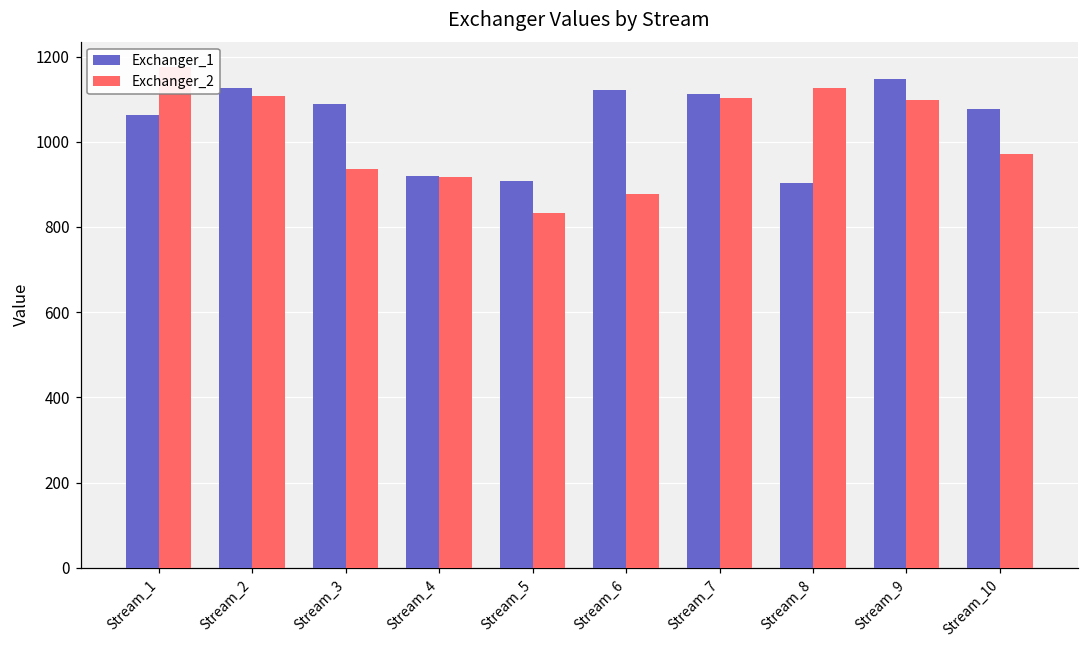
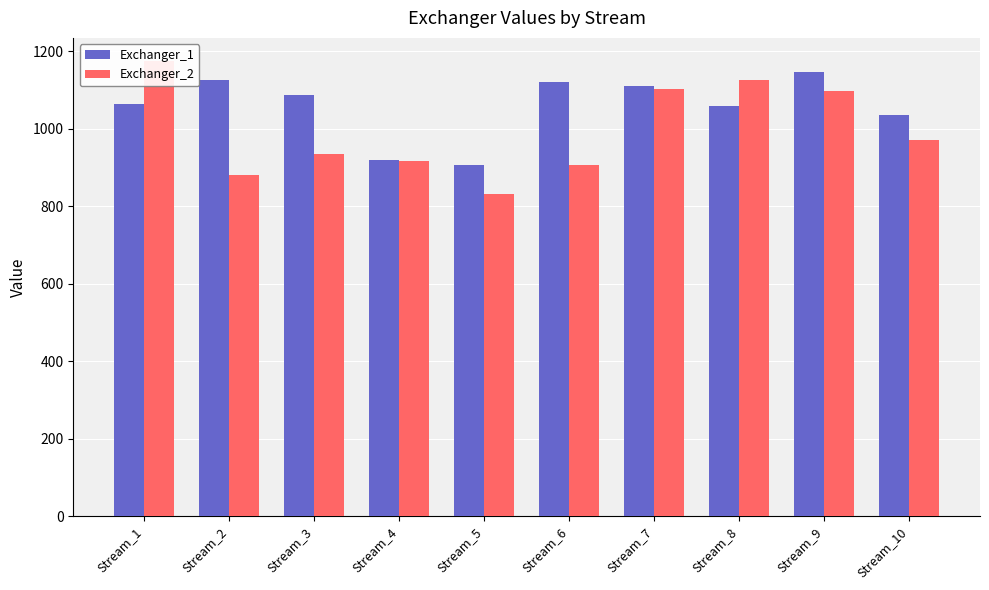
Exchanger_2, Stream_2: 1110 -> 880
Exchanger_2, Stream_6: 880 -> 910
Exchanger_1, Stream_8: 900 -> 1060
Exchanger_1, Stream_10: 1080 -> 1040
